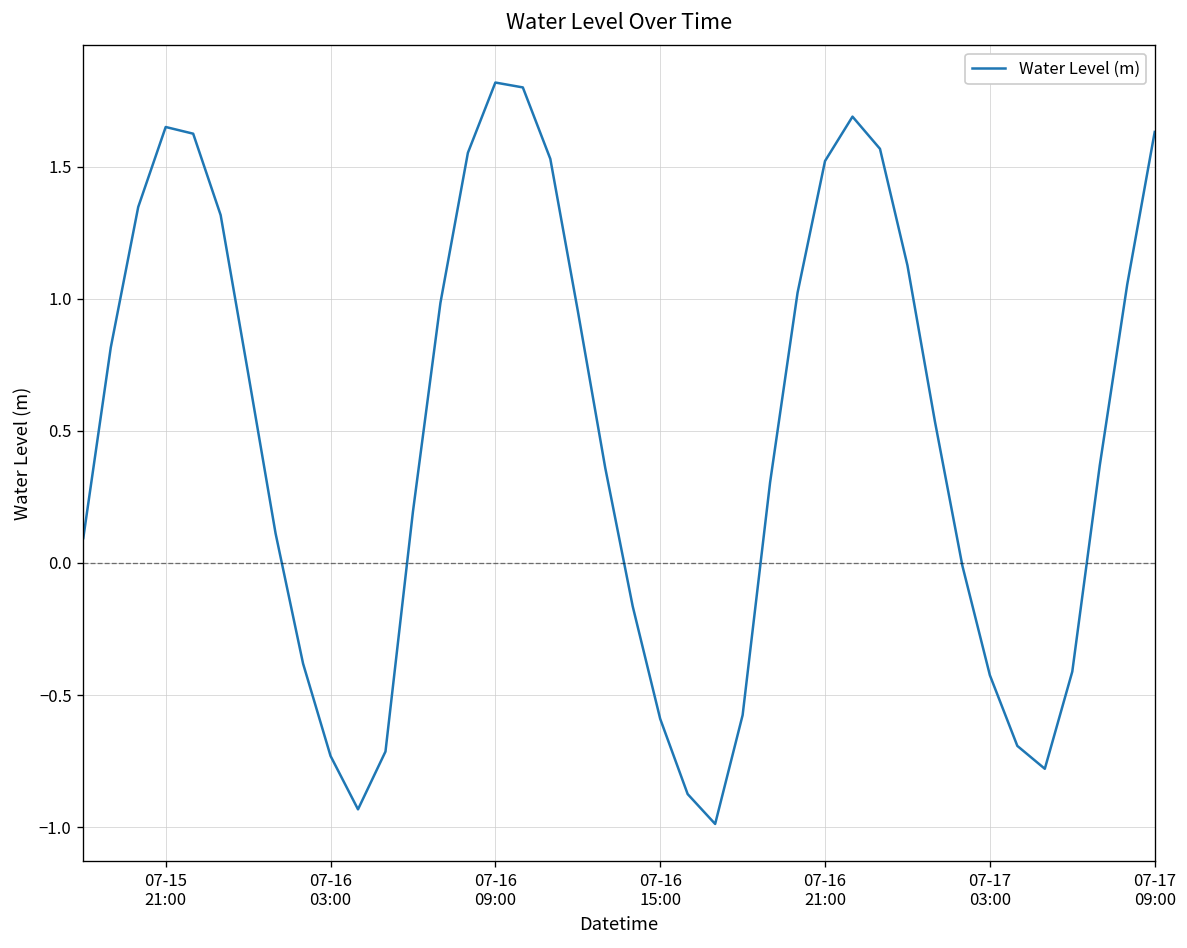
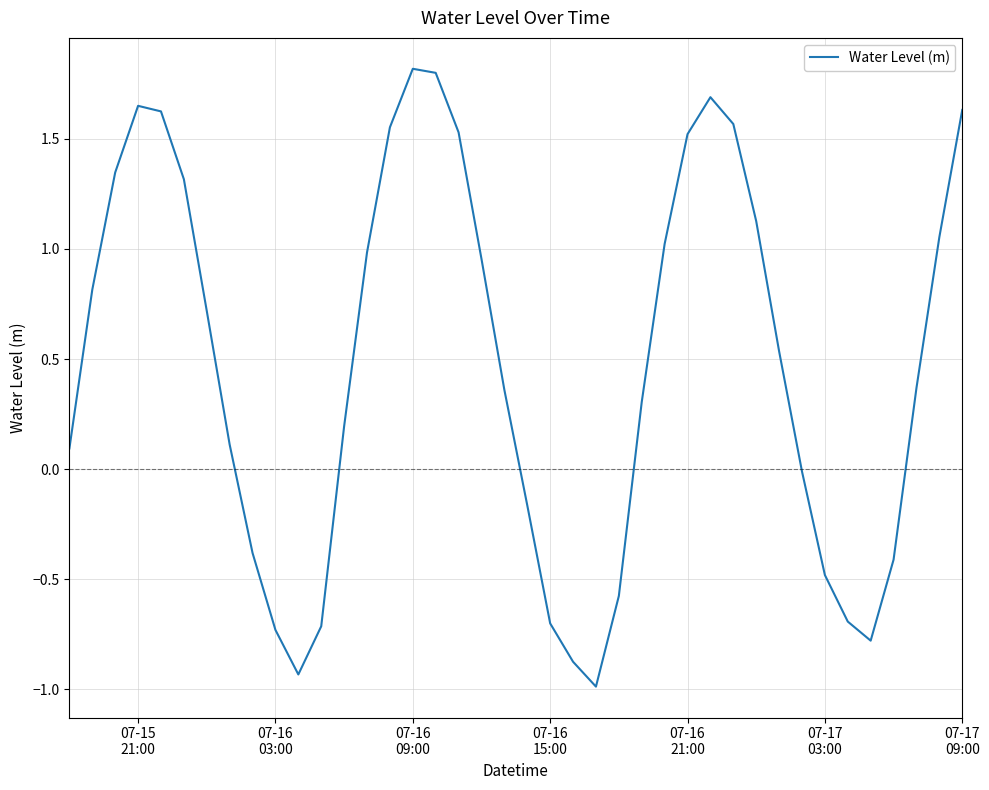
07-16 15:00: -0.59 -> -0.70
07-17 03:00: -0.42 -> -0.48
